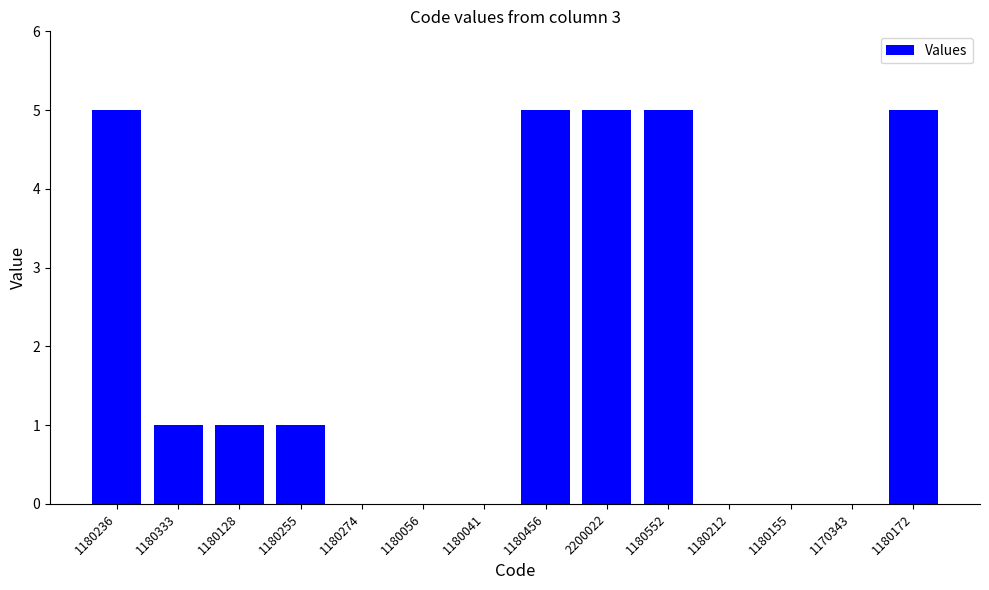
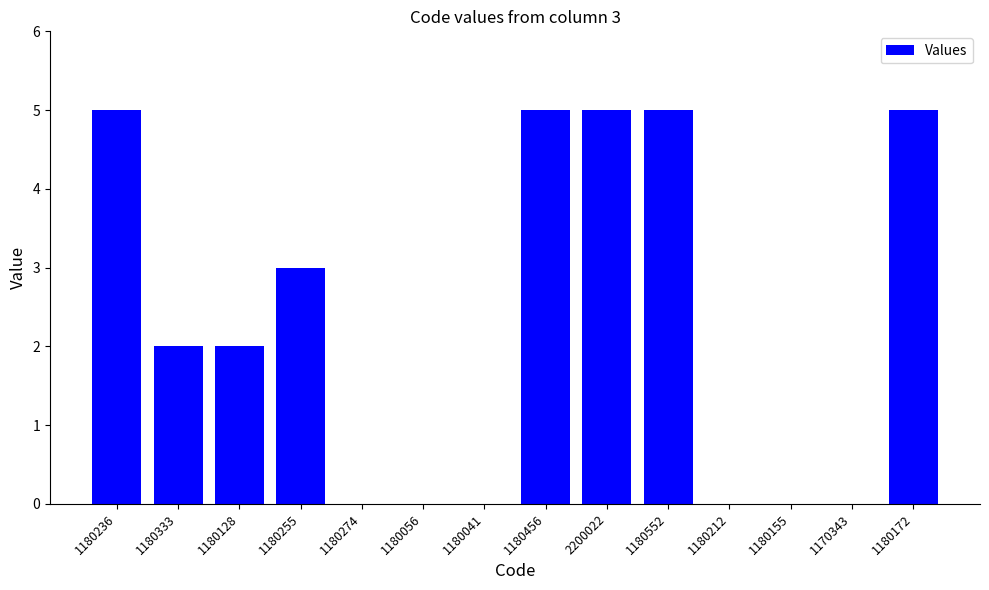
1180333: 1 -> 2
1180128: 1 -> 2
1180255: 1 -> 3
